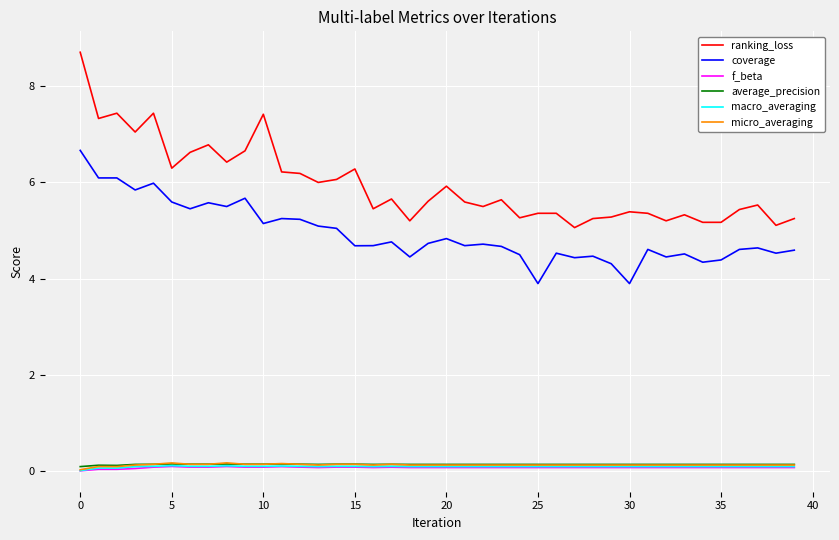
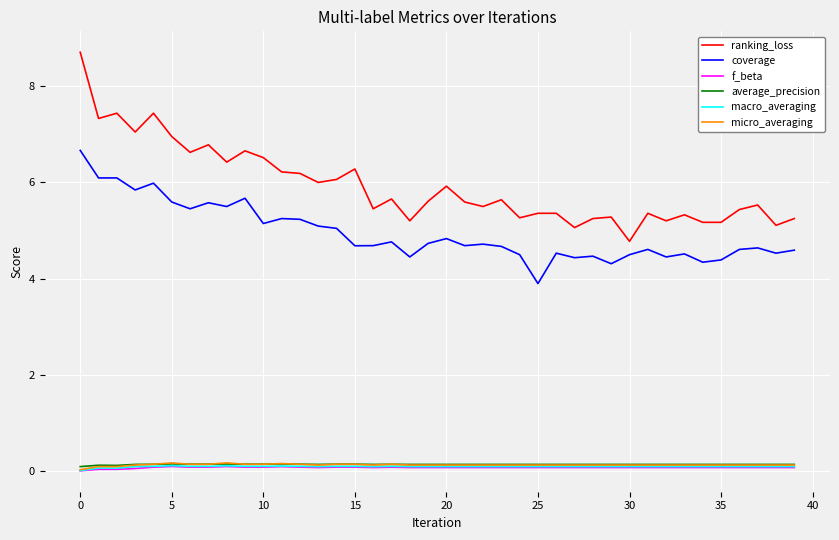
ranking_loss, 5: 6.3 -> 7.0
ranking_loss, 10: 7.4 -> 6.5
ranking_loss, 30: 5.4 -> 4.8
coverage, 30: 3.9 -> 4.5
